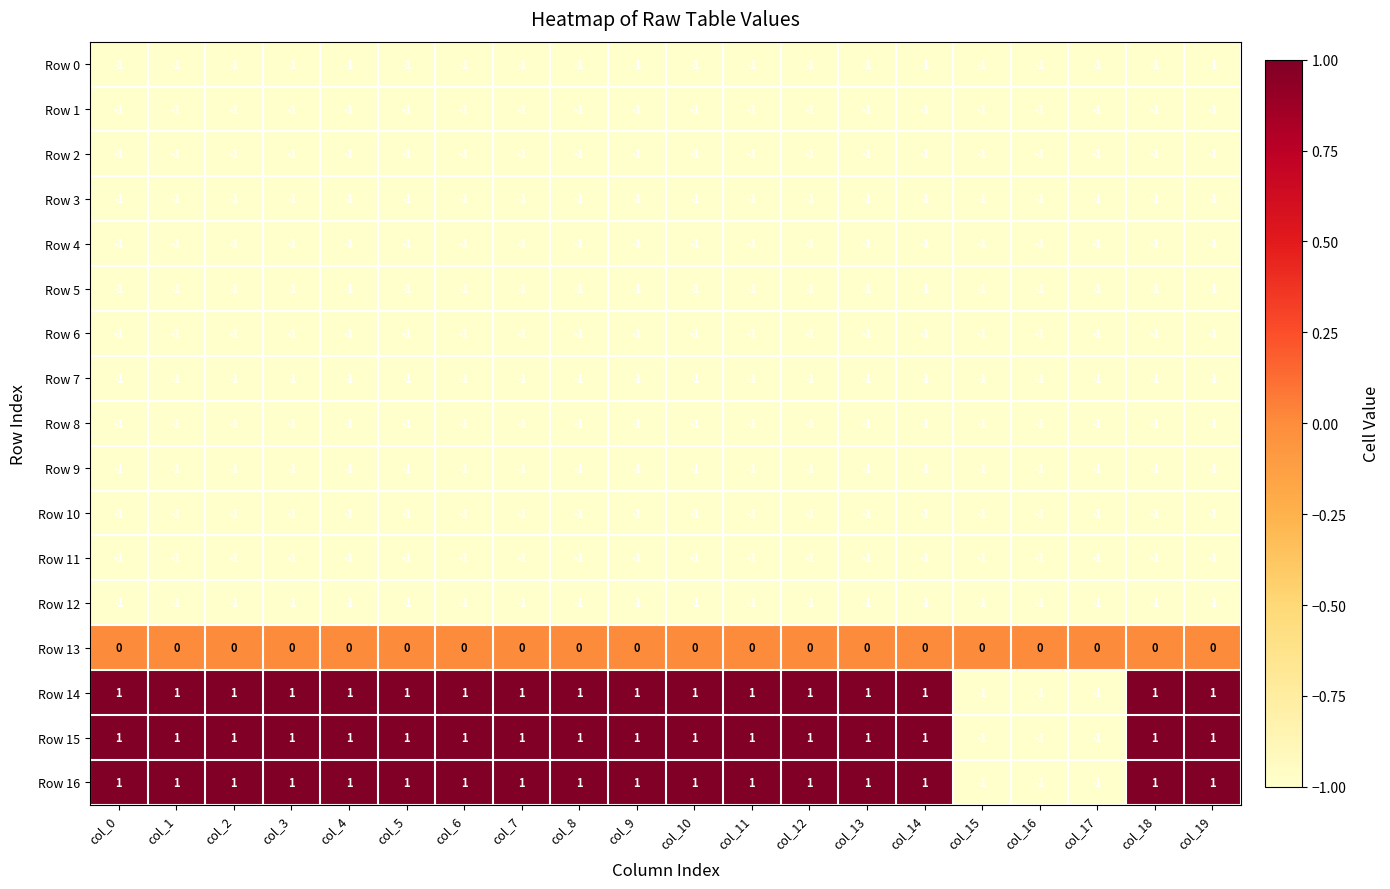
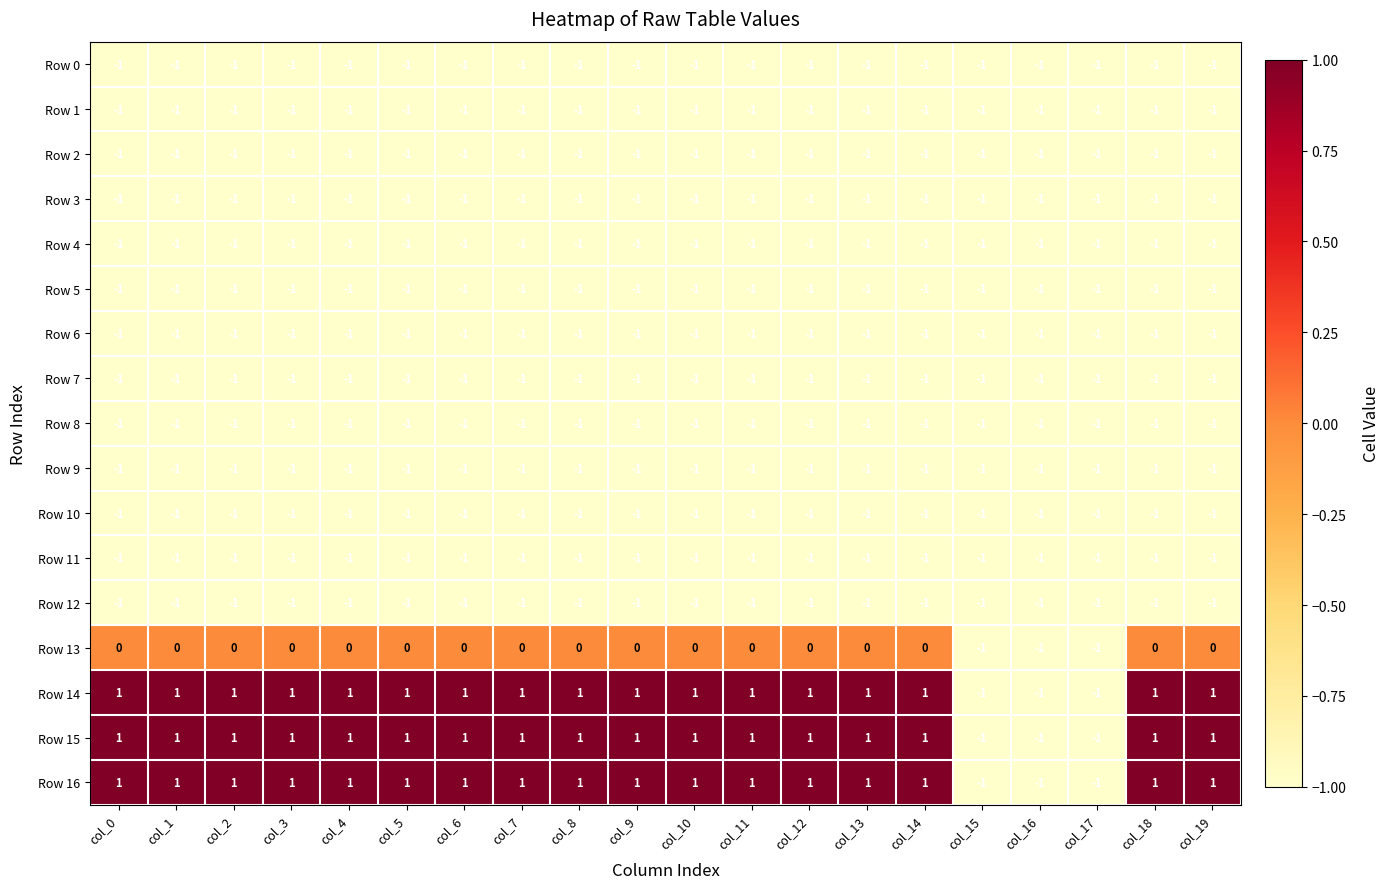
Row 13, col_15: 0 -> -1
Row 13, col_16: 0 -> -1
Row 13, col_17: 0 -> -1
